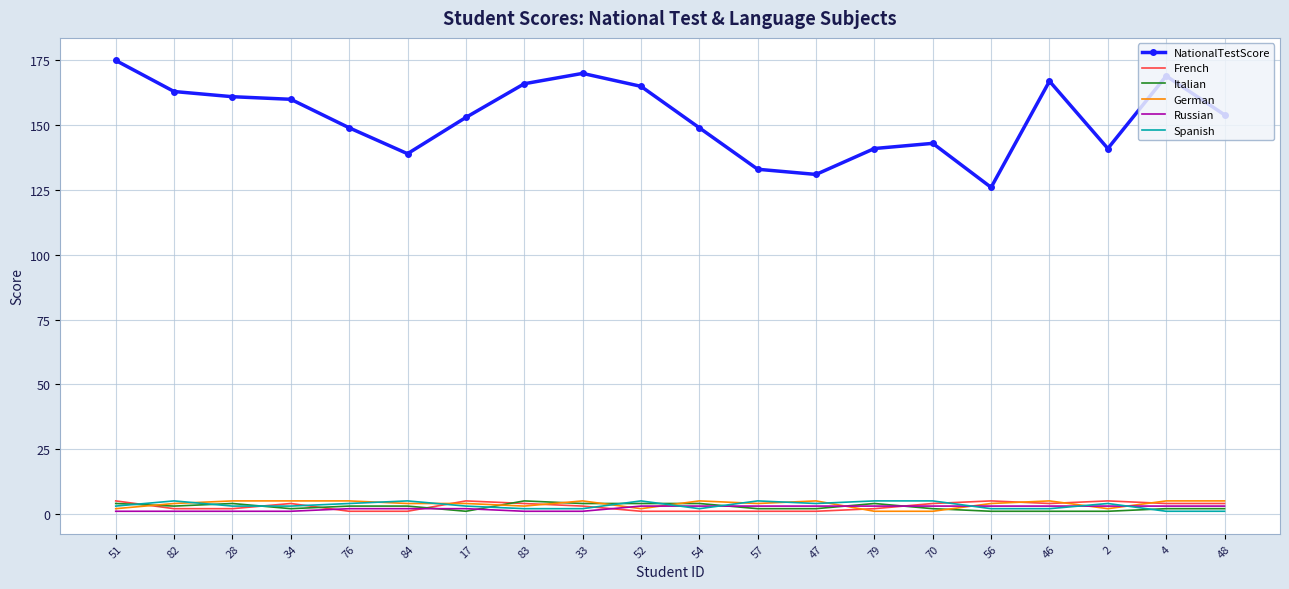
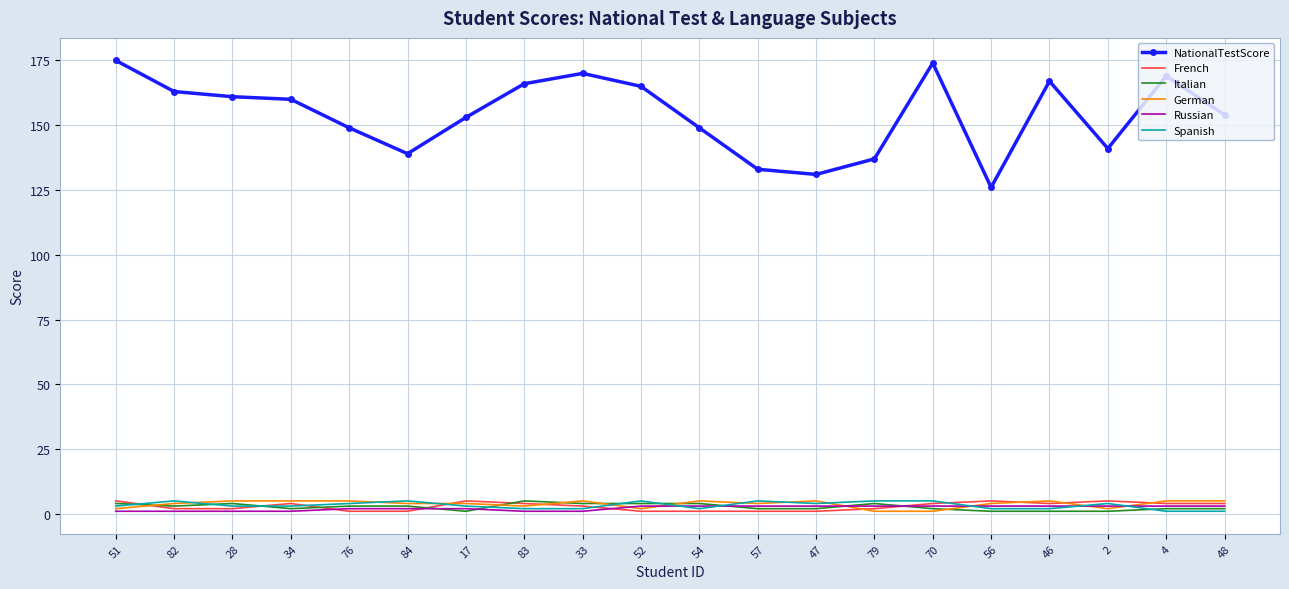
NationalTestScore, 79: 141 -> 137
NationalTestScore, 70: 143 -> 174
